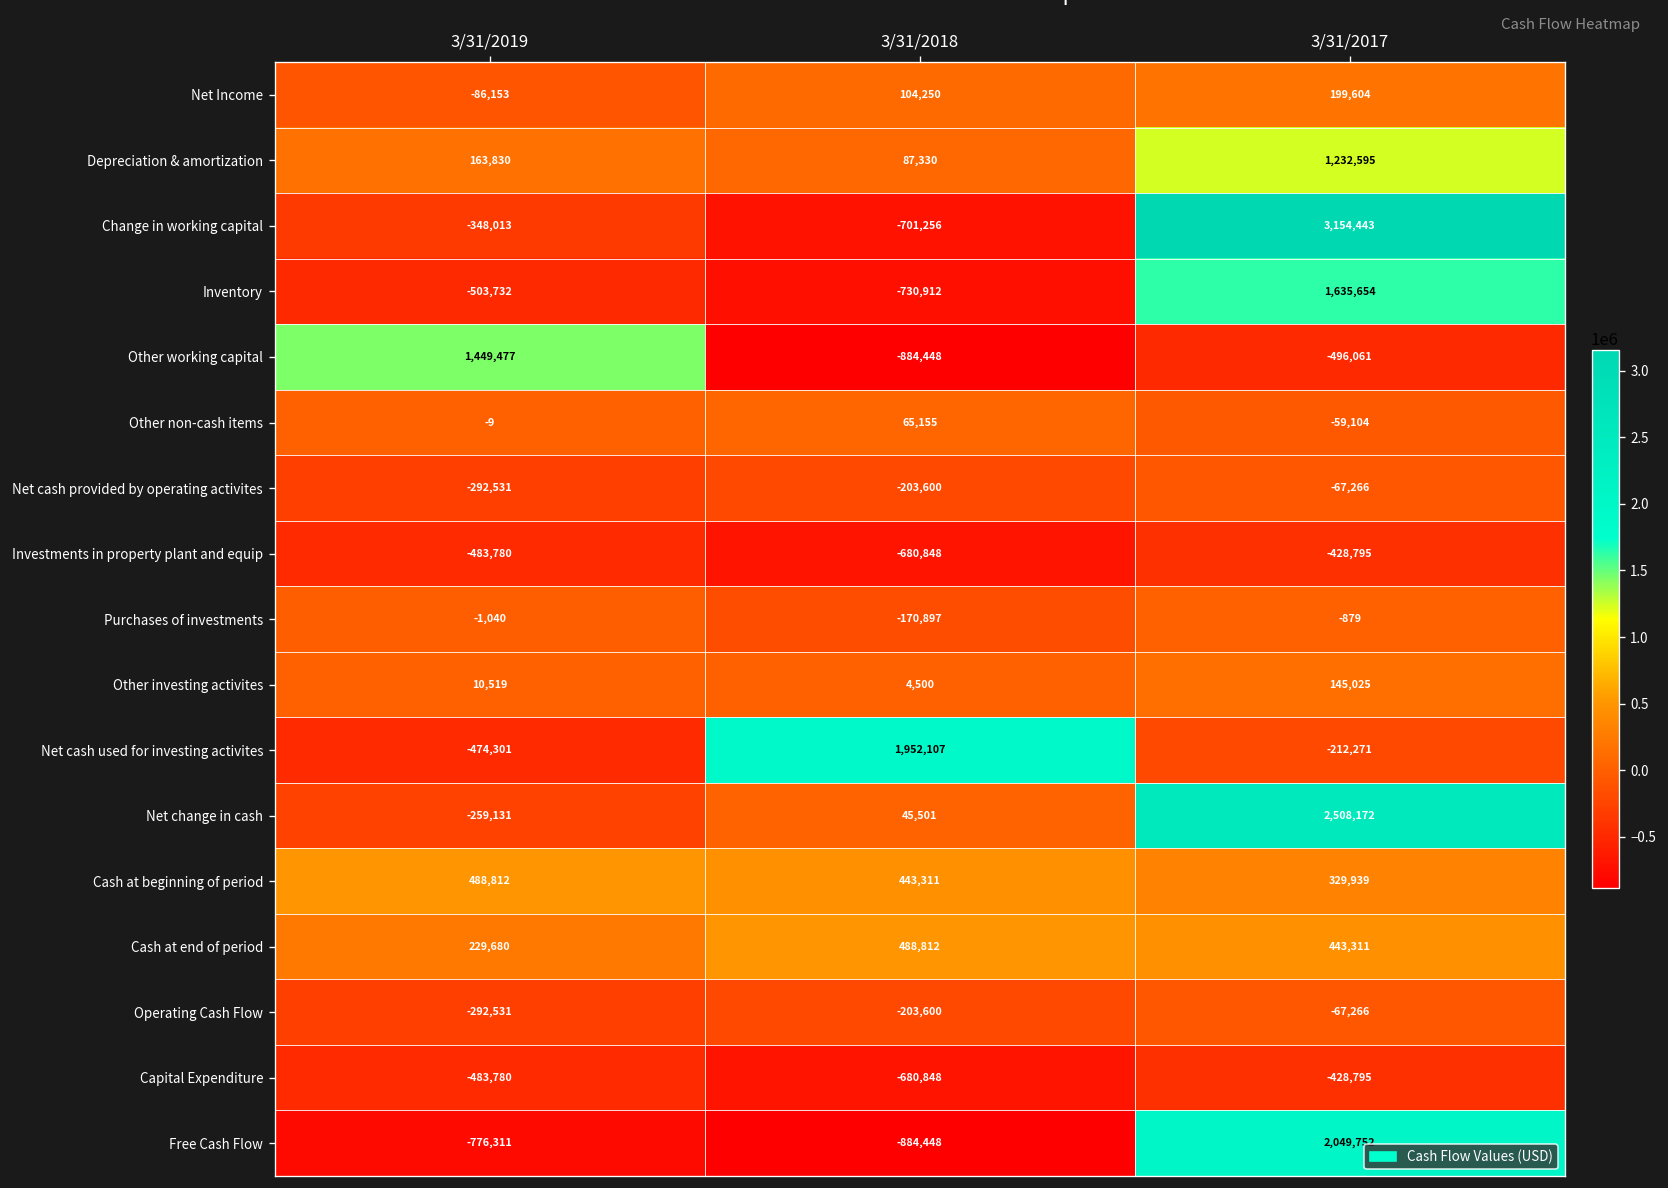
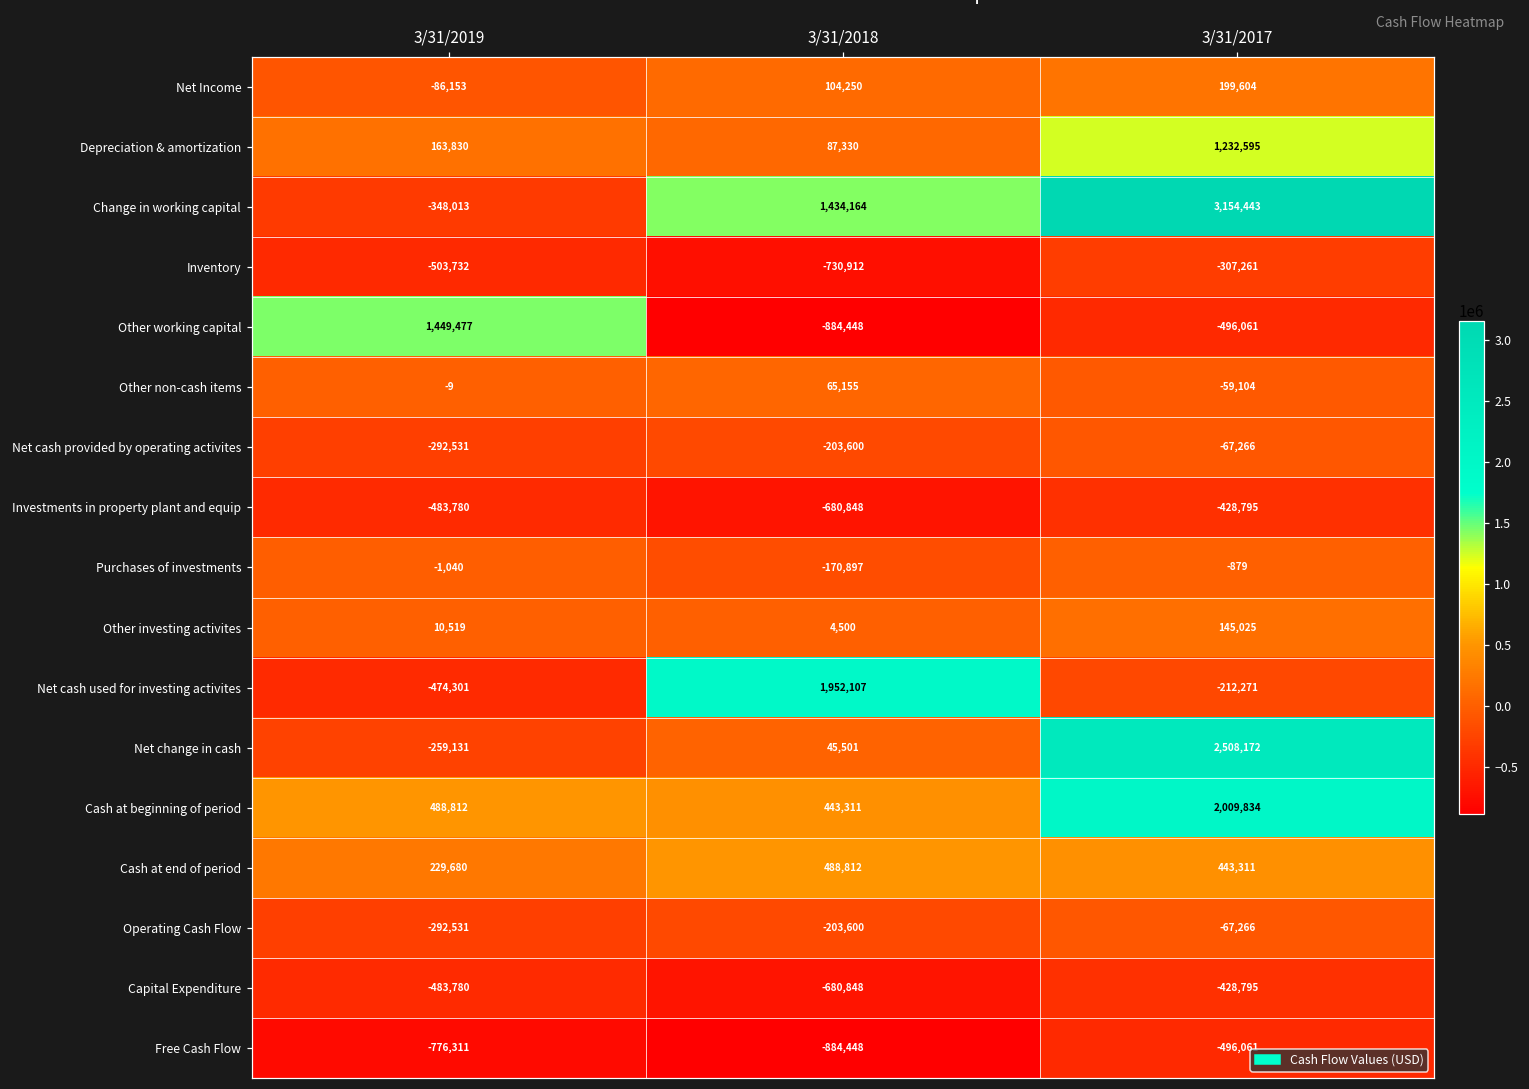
Change in working capital, 3/31/2018: -701,256 -> 1,434,164
Inventory, 3/31/2017: 1,635,654 -> -307,261
Cash at beginning of period, 3/31/2017: 329,939 -> 2,009,834
Free Cash Flow, 3/31/2017: 2,049,752 -> -496,061
